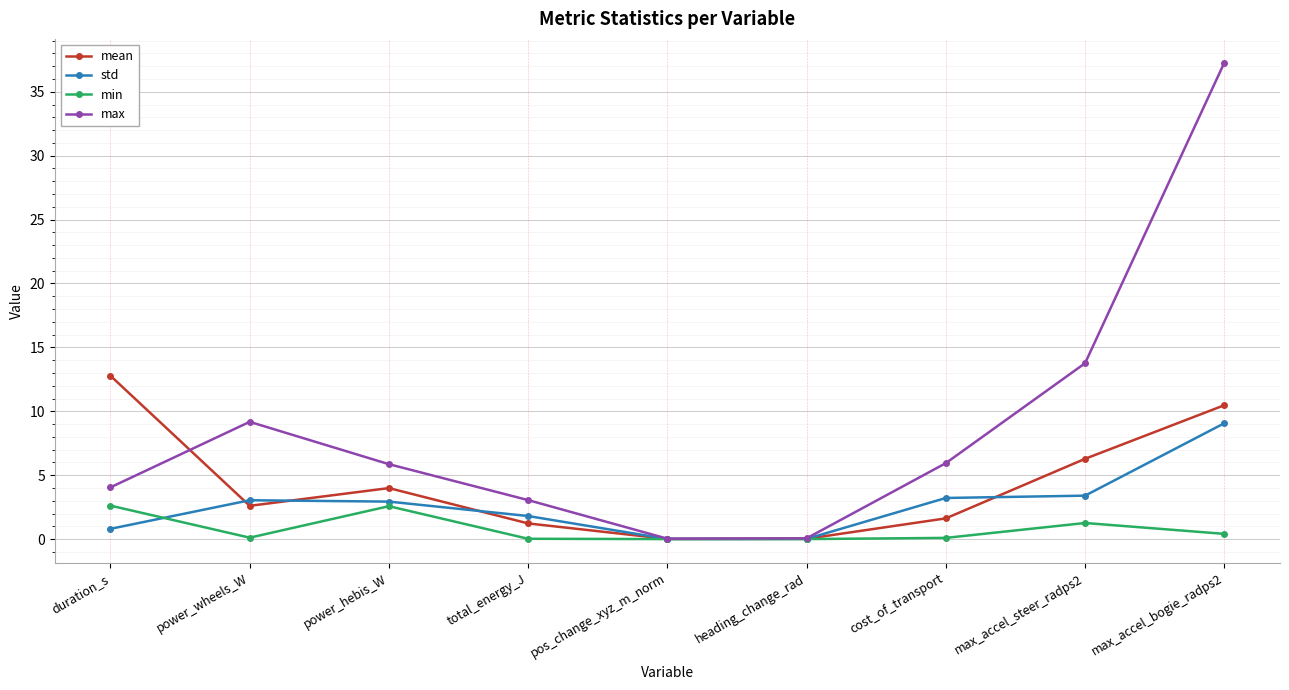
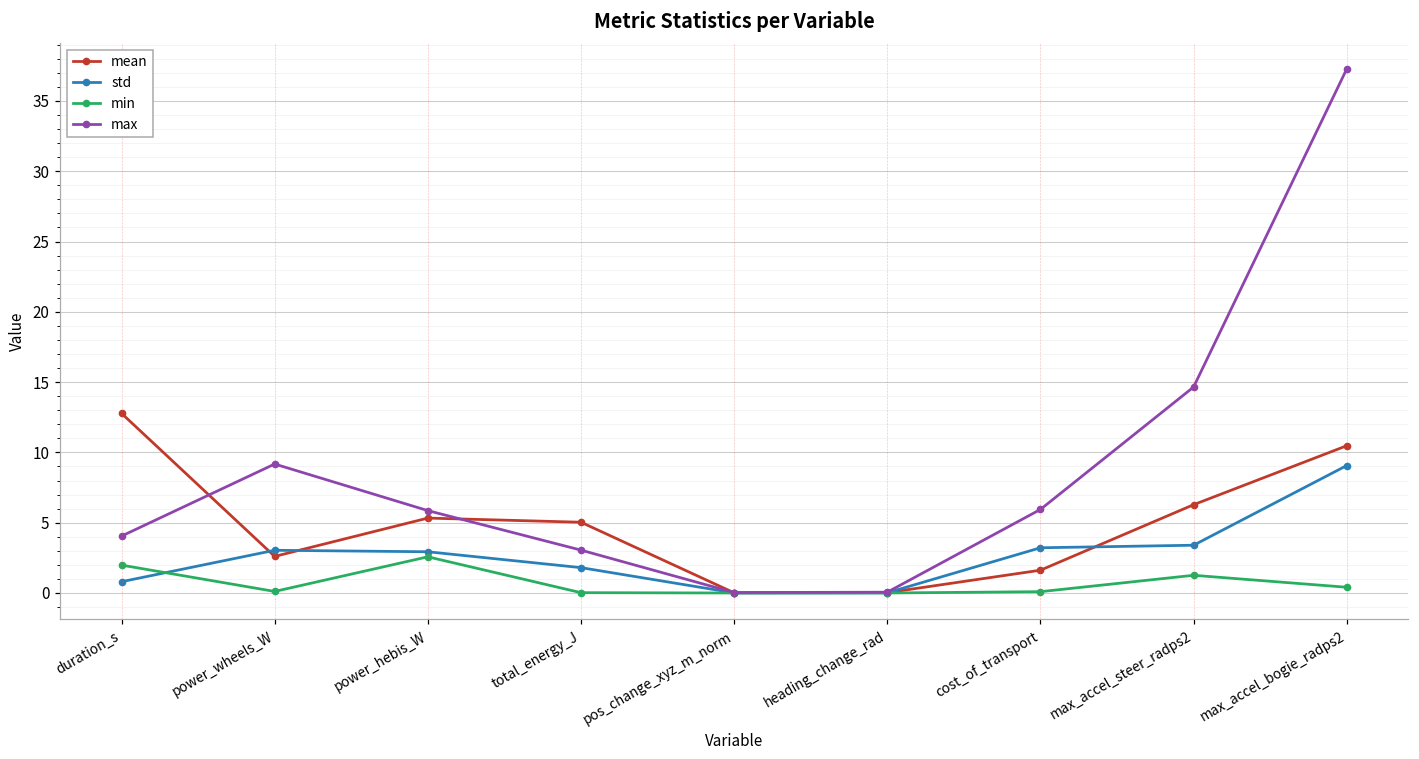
min, duration_s: 2.6 -> 2.0
mean, power_hebis_W: 4.0 -> 5.3
mean, total_energy_J: 1.2 -> 5.0
max, max_accel_steer_radps2: 13.8 -> 14.7
